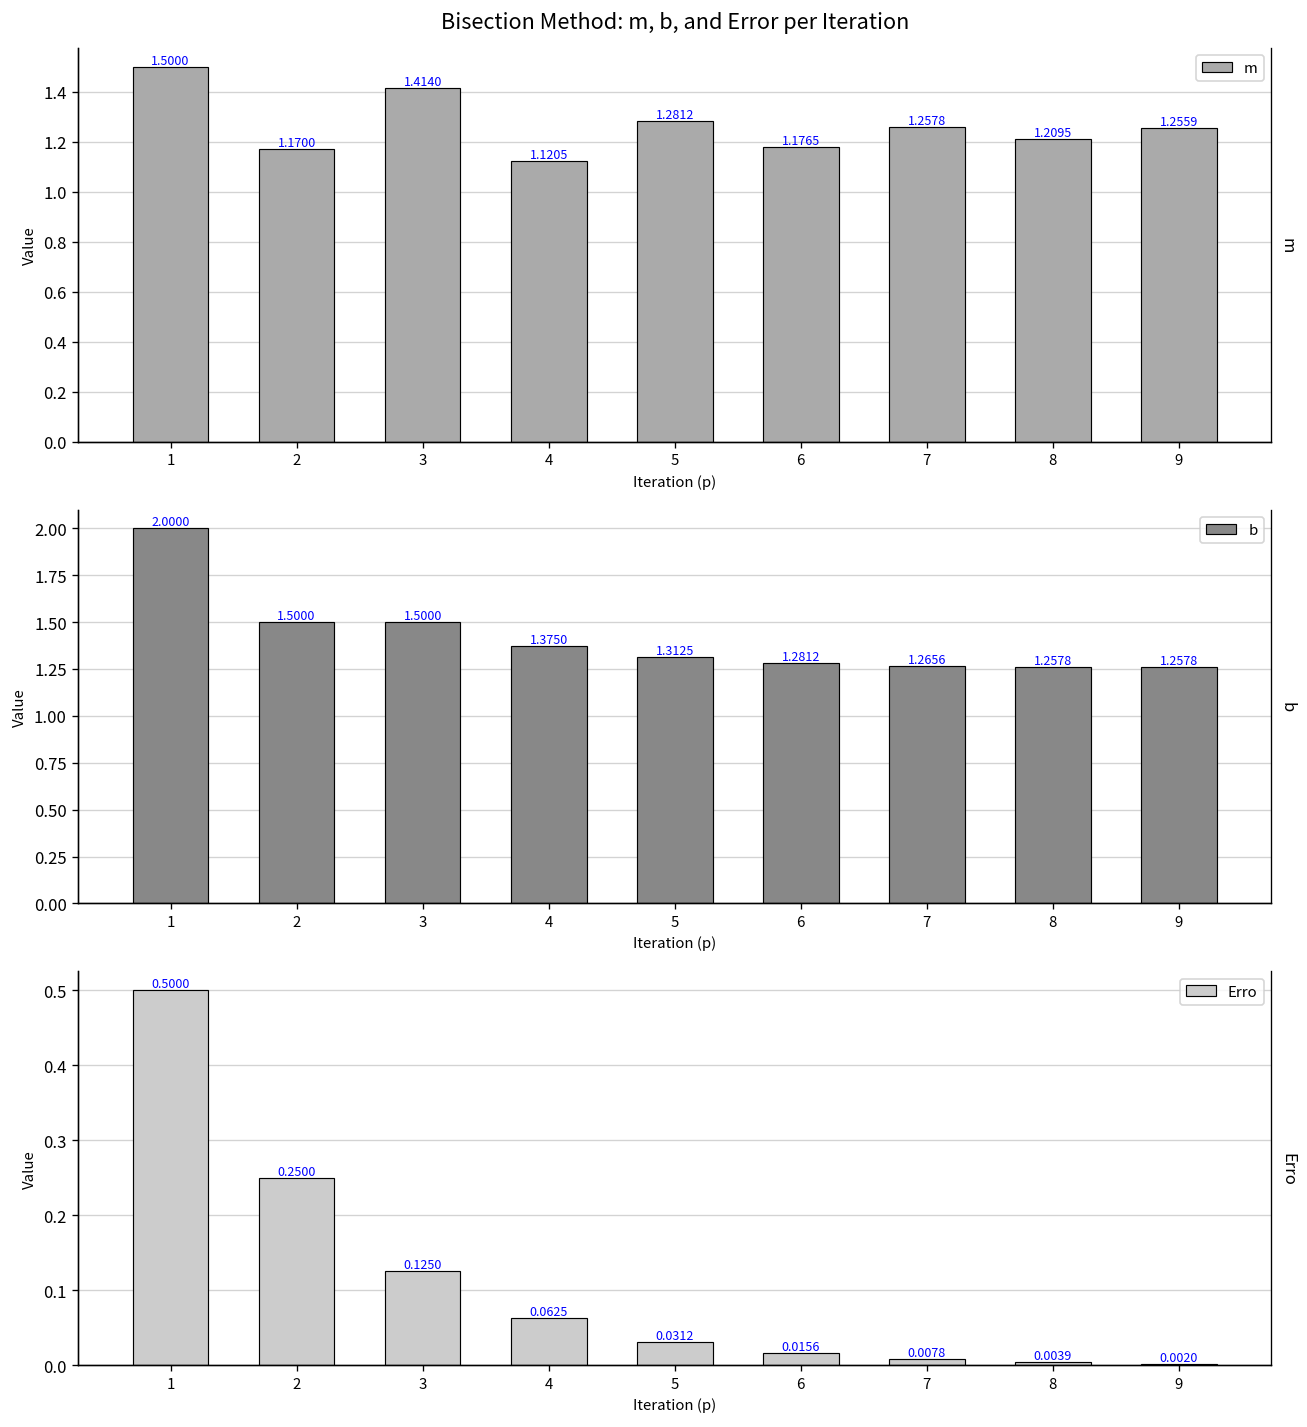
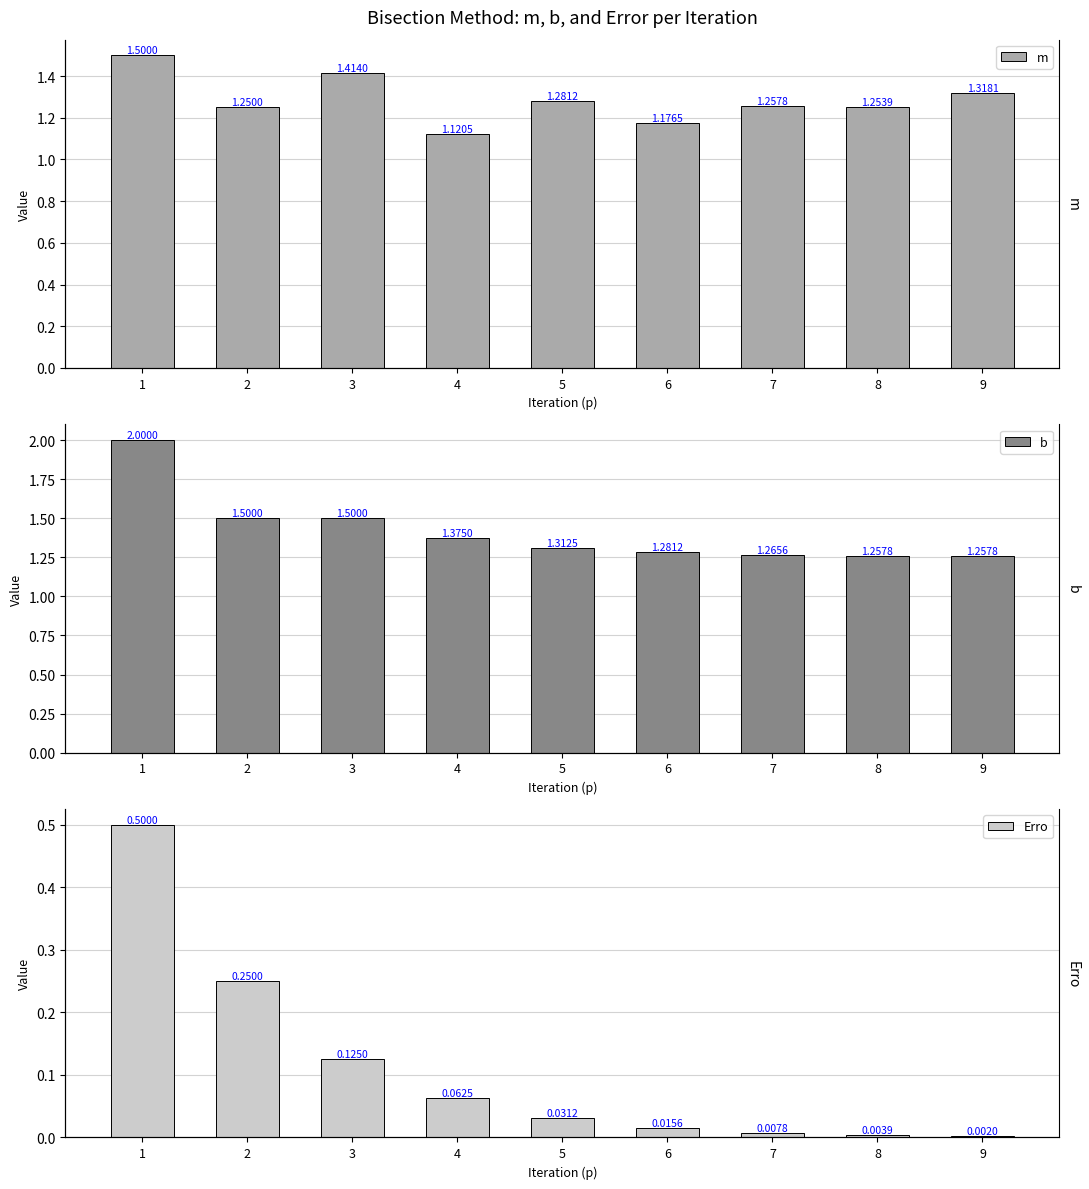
Bisection Method: m, b, and Error per Iteration, 2: 1.1700 -> 1.2500
Bisection Method: m, b, and Error per Iteration, 8: 1.2095 -> 1.2539
Bisection Method: m, b, and Error per Iteration, 9: 1.2559 -> 1.3181
